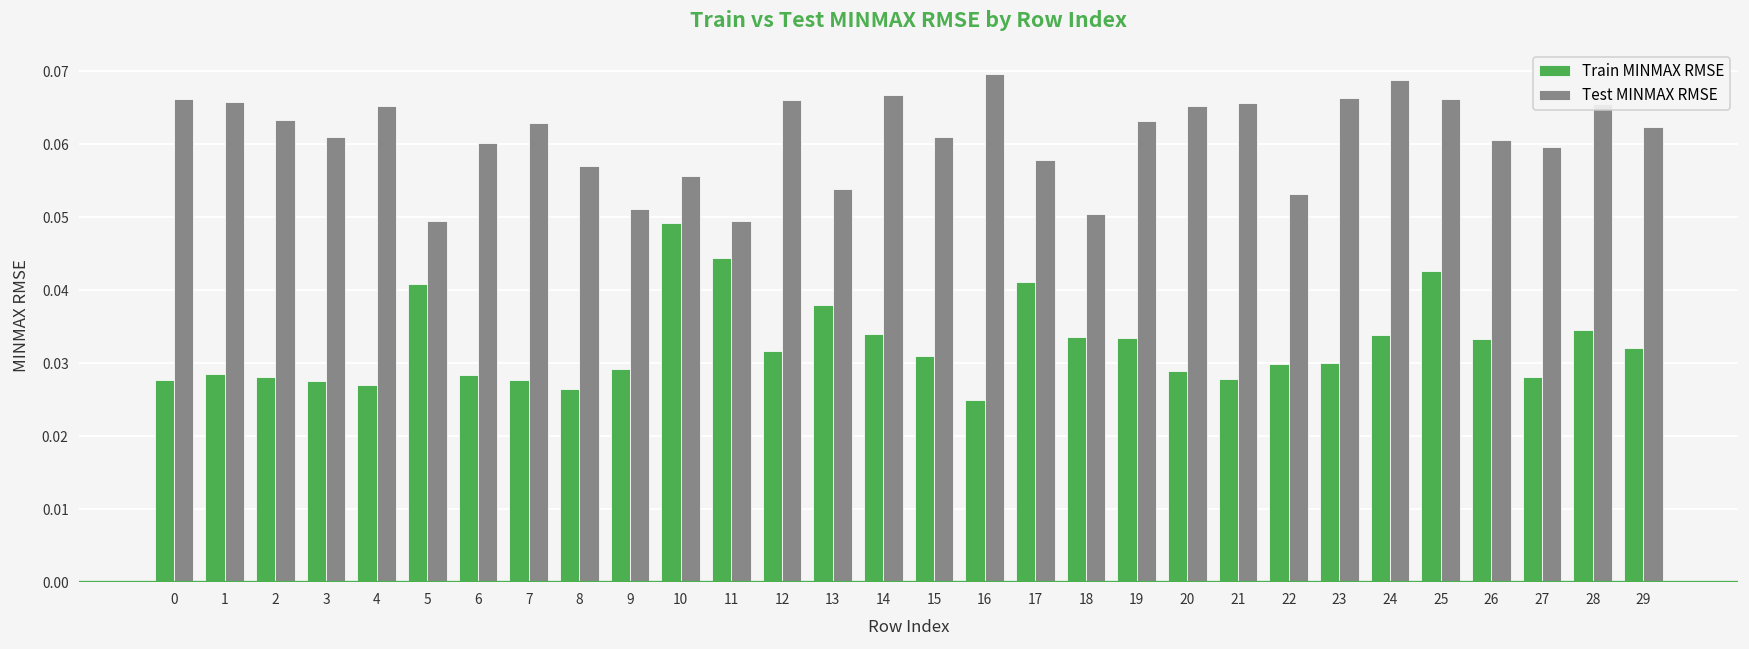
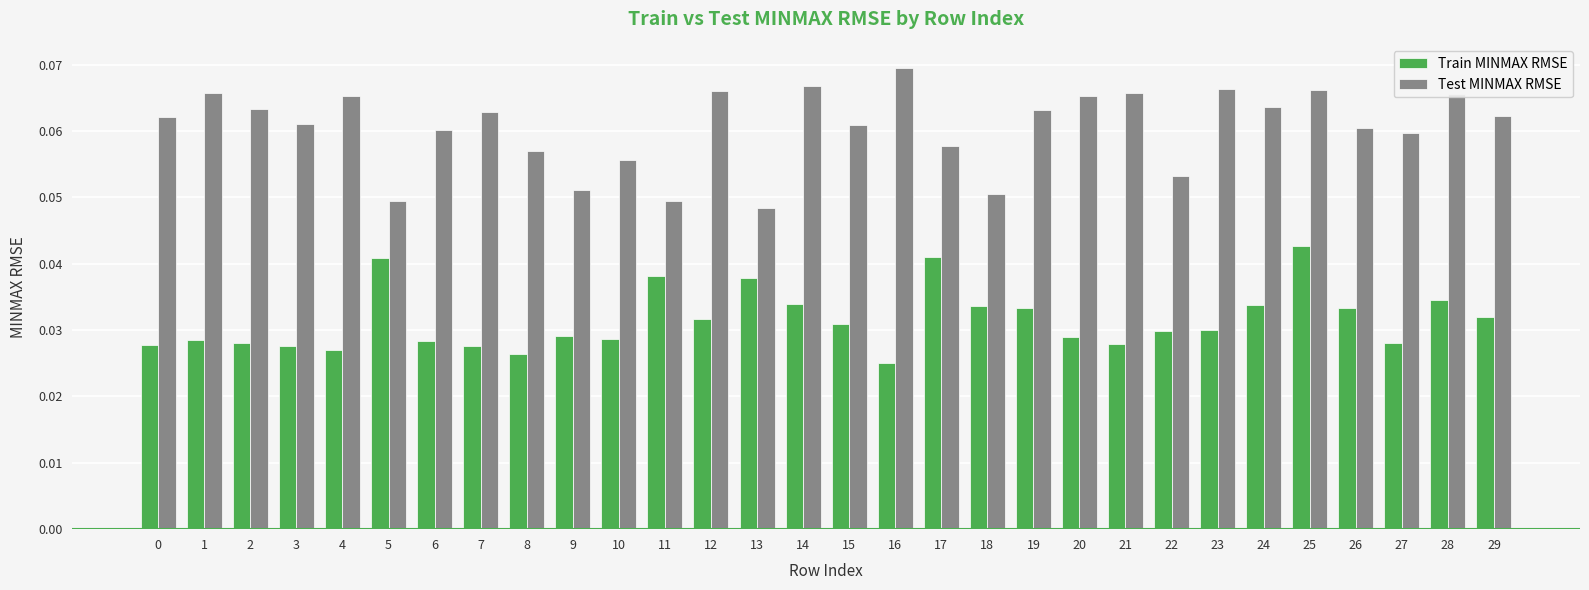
Test MINMAX RMSE, 0: 0.066 -> 0.062
Train MINMAX RMSE, 10: 0.049 -> 0.029
Train MINMAX RMSE, 11: 0.044 -> 0.038
Test MINMAX RMSE, 13: 0.054 -> 0.048
Test MINMAX RMSE, 24: 0.069 -> 0.064
